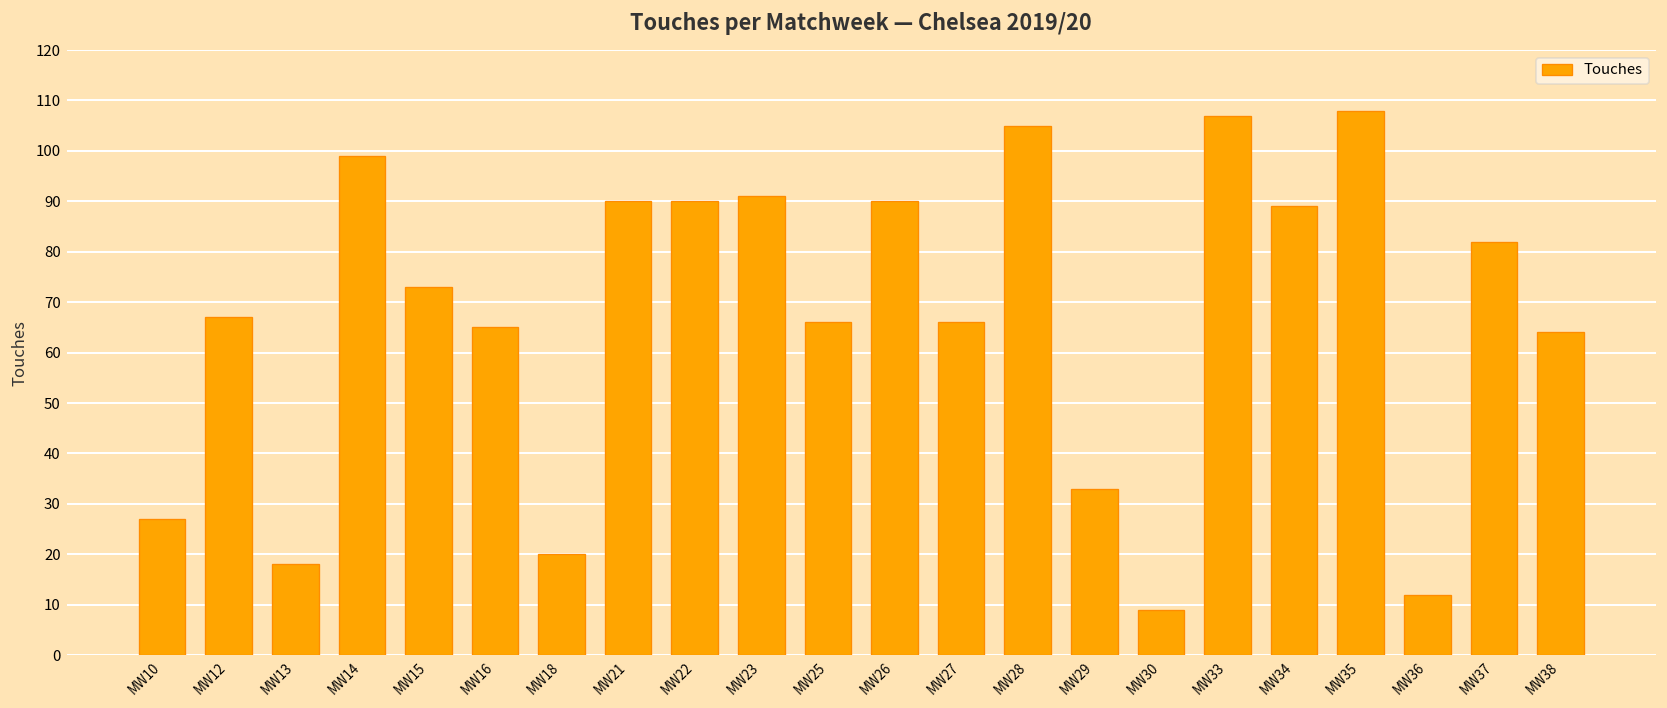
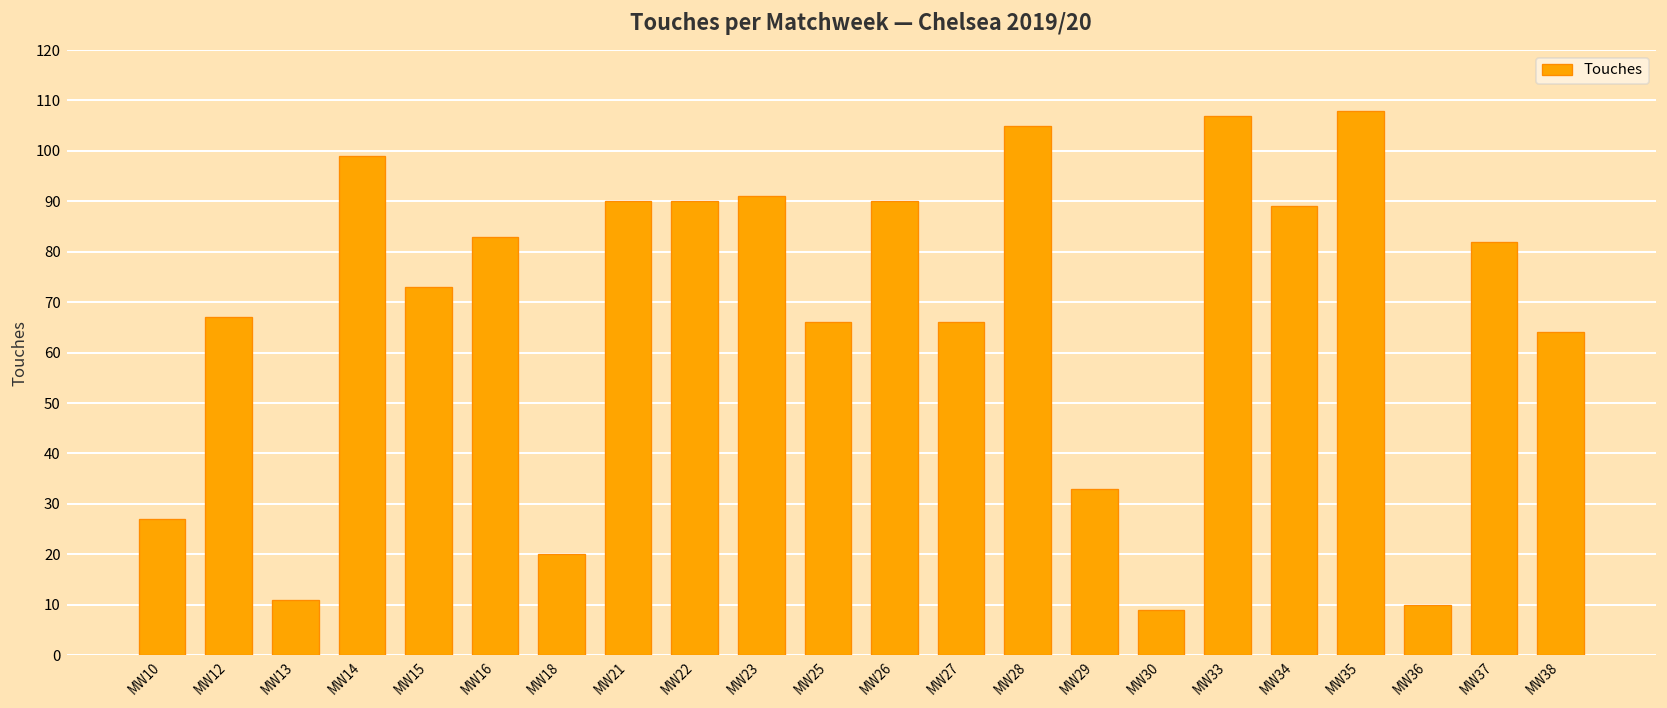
MW13: 18 -> 11
MW16: 65 -> 83
MW36: 12 -> 10
